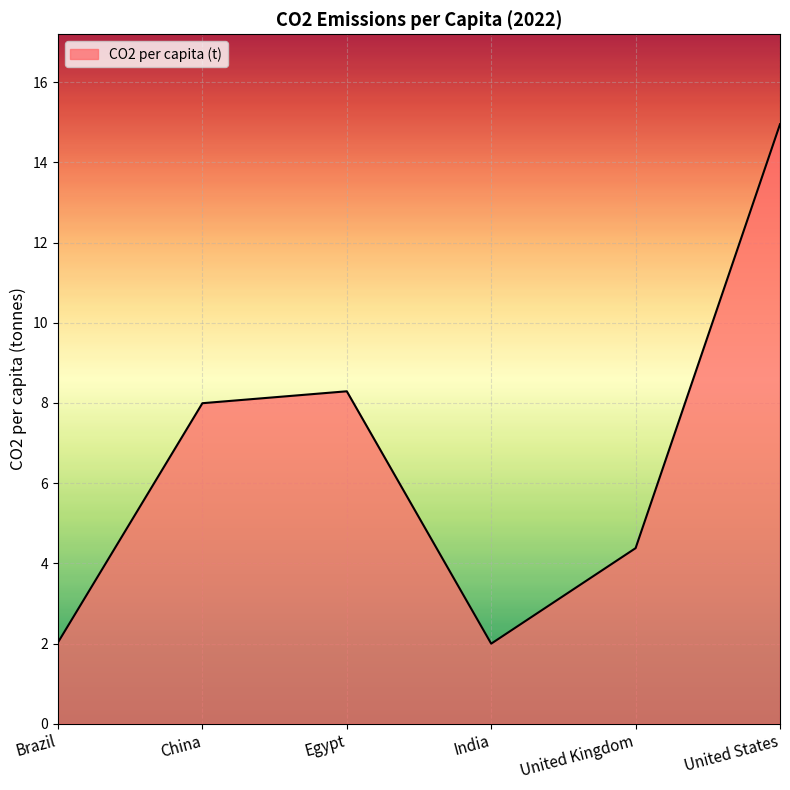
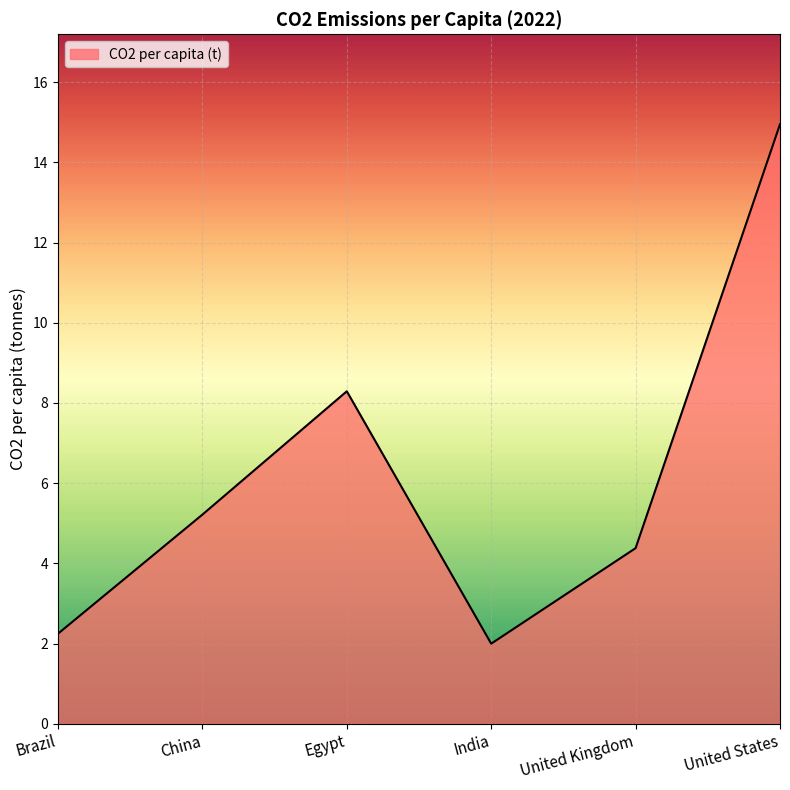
Brazil: 2.0 -> 2.2
China: 8.0 -> 5.2
